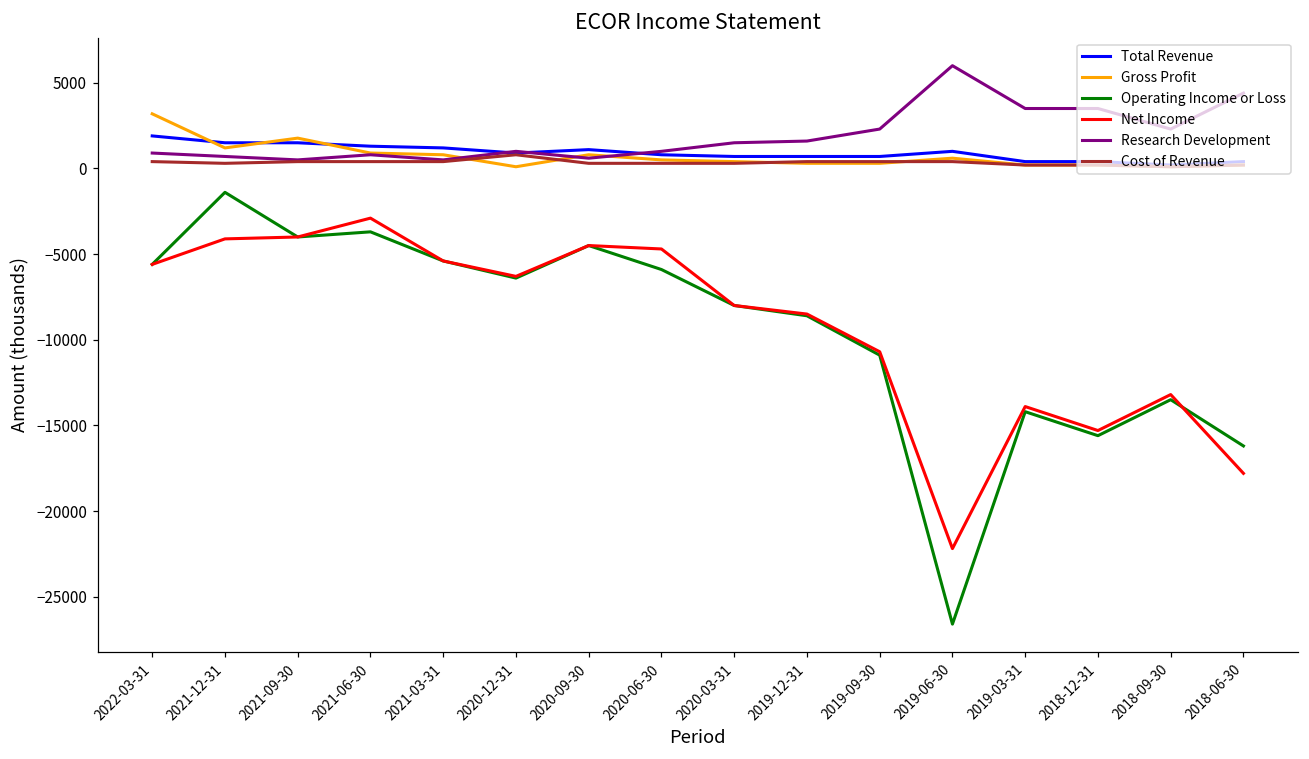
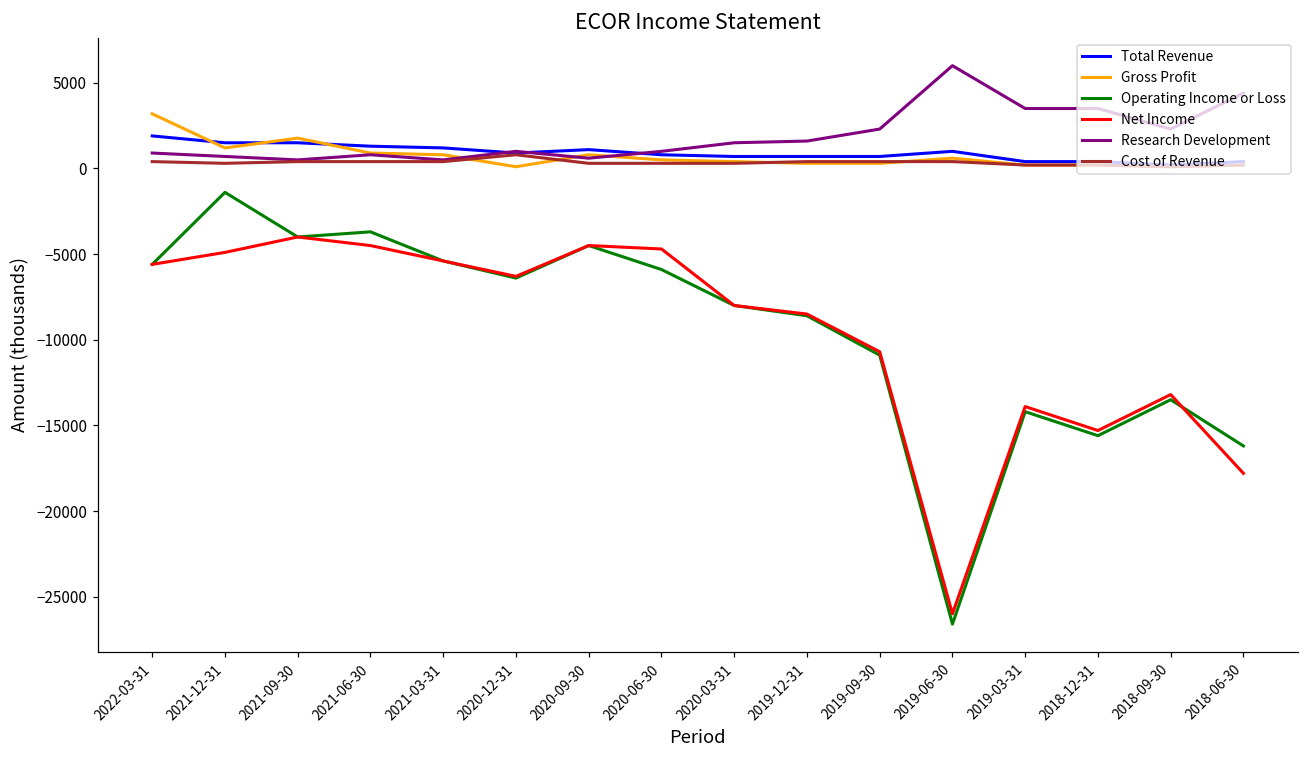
Net Income, 2021-12-31: -4100 -> -4900
Net Income, 2021-06-30: -2900 -> -4500
Net Income, 2019-06-30: -22200 -> -26000
